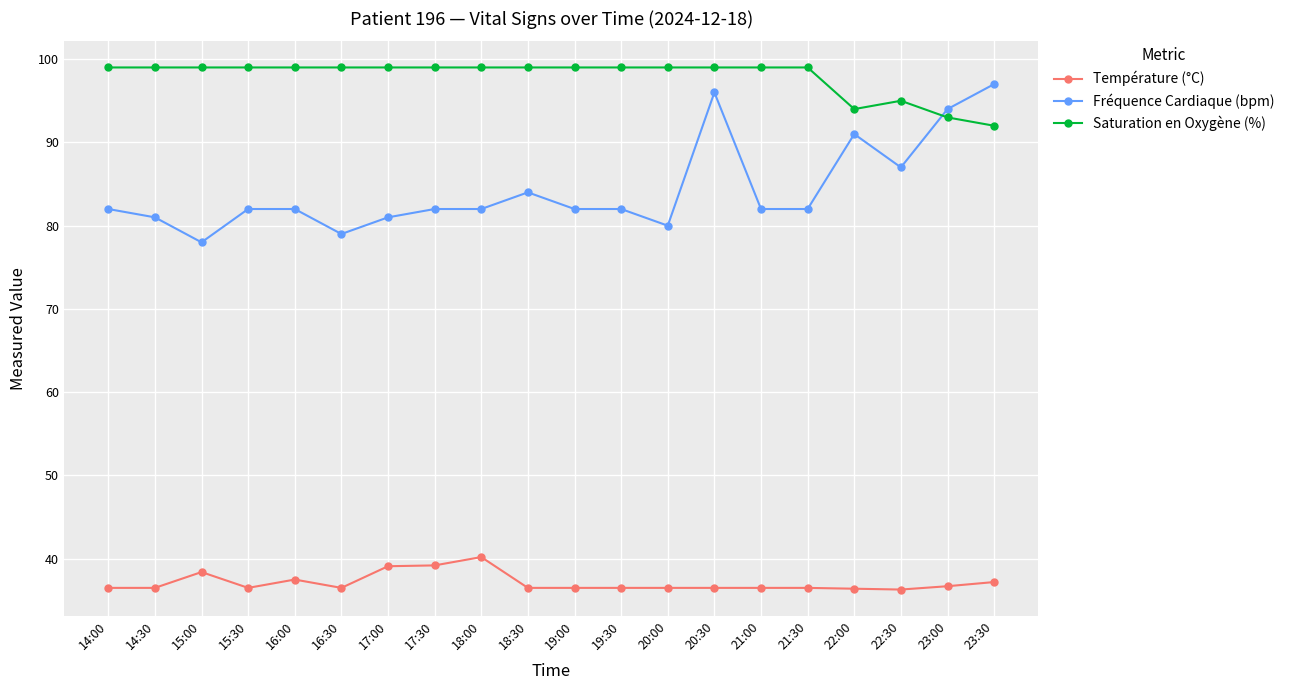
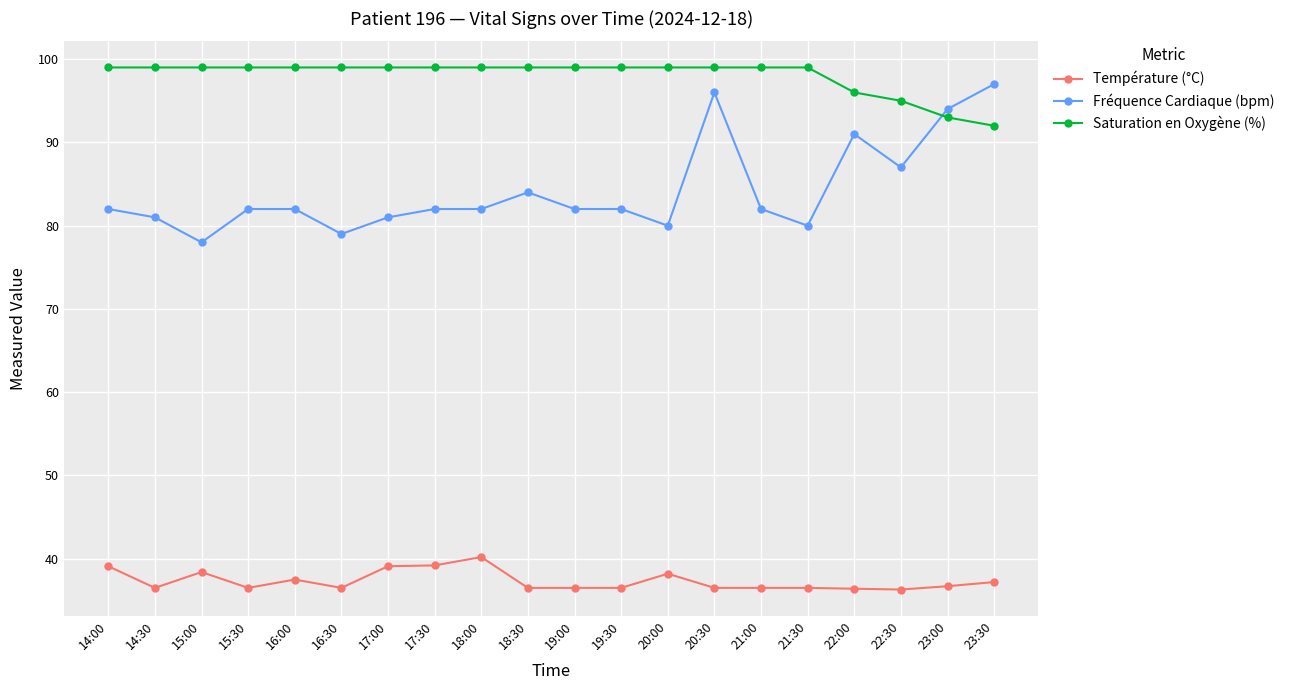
Température (°C), 14:00: 37 -> 39
Température (°C), 20:00: 37 -> 38
Fréquence Cardiaque (bpm), 21:30: 82 -> 80
Saturation en Oxygène (%), 22:00: 94 -> 96
